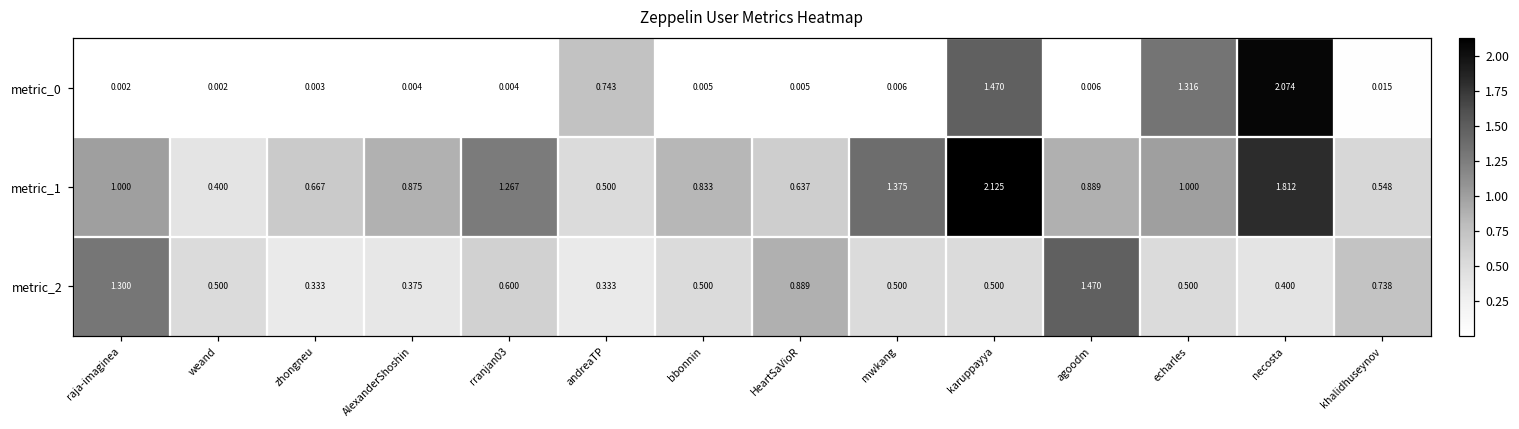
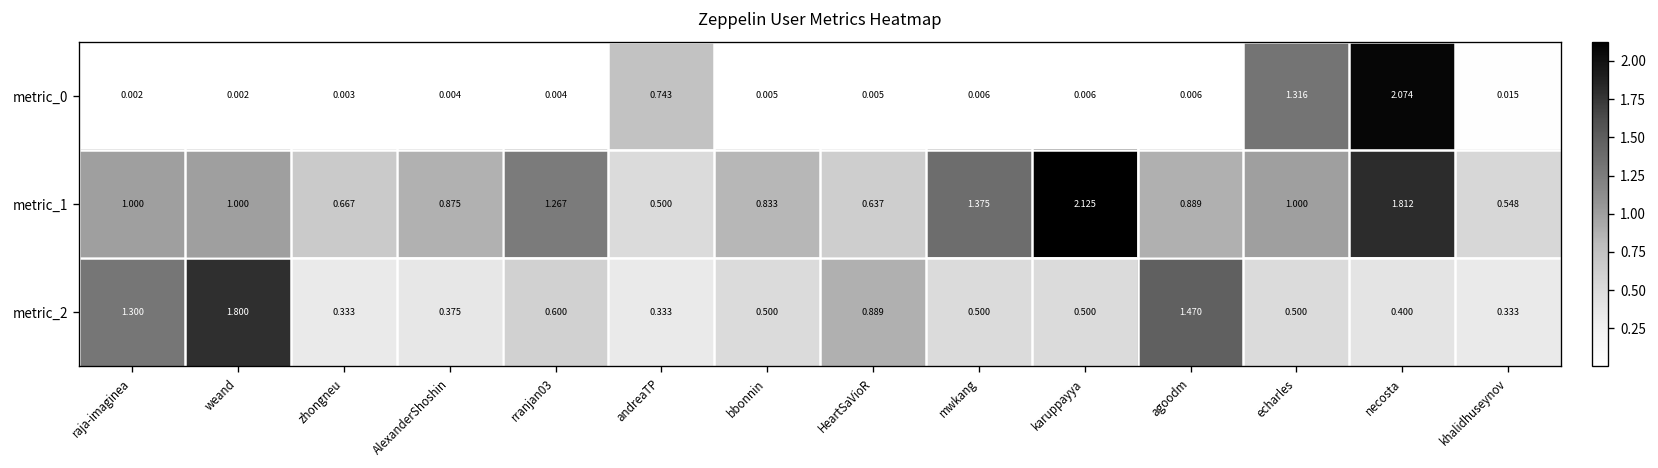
metric_0, karuppayya: 1.470 -> 0.006
metric_1, weand: 0.400 -> 1.000
metric_2, weand: 0.500 -> 1.800
metric_2, khalidhuseynov: 0.738 -> 0.333
